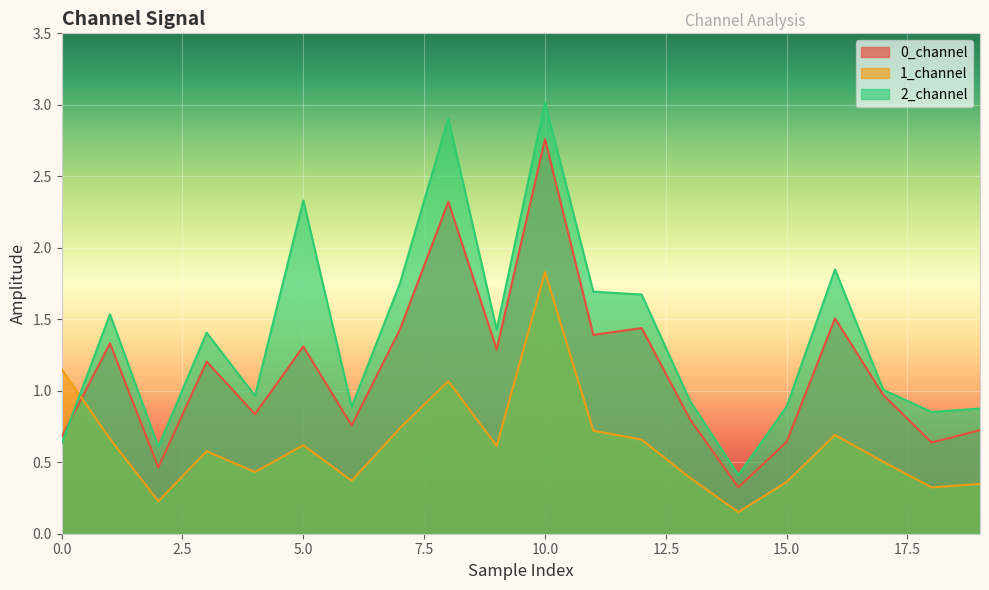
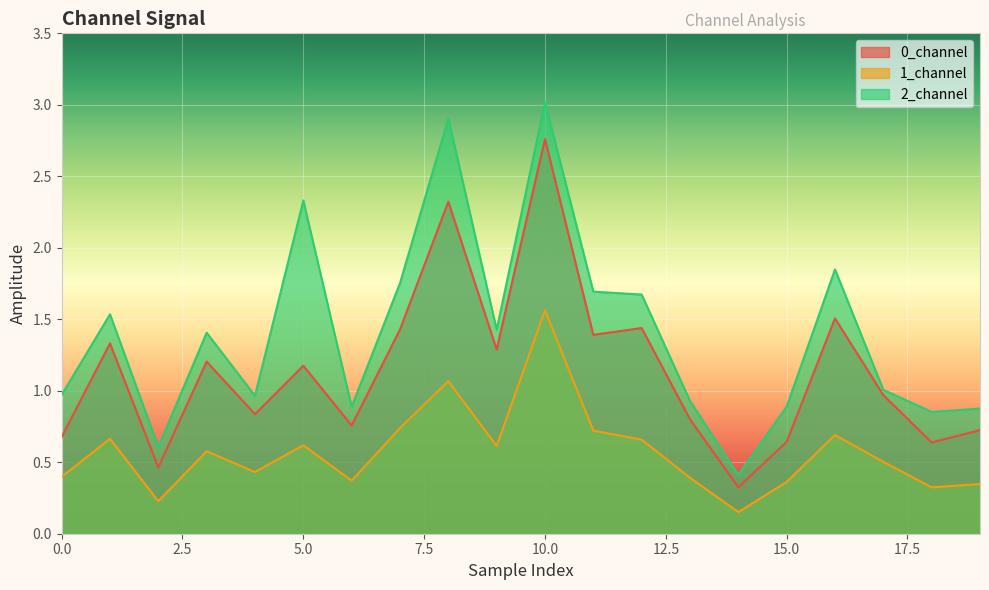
1_channel, 0.0: 1.15 -> 0.40
2_channel, 0.0: 0.63 -> 0.97
0_channel, 5.0: 1.31 -> 1.18
1_channel, 10.0: 1.83 -> 1.56
